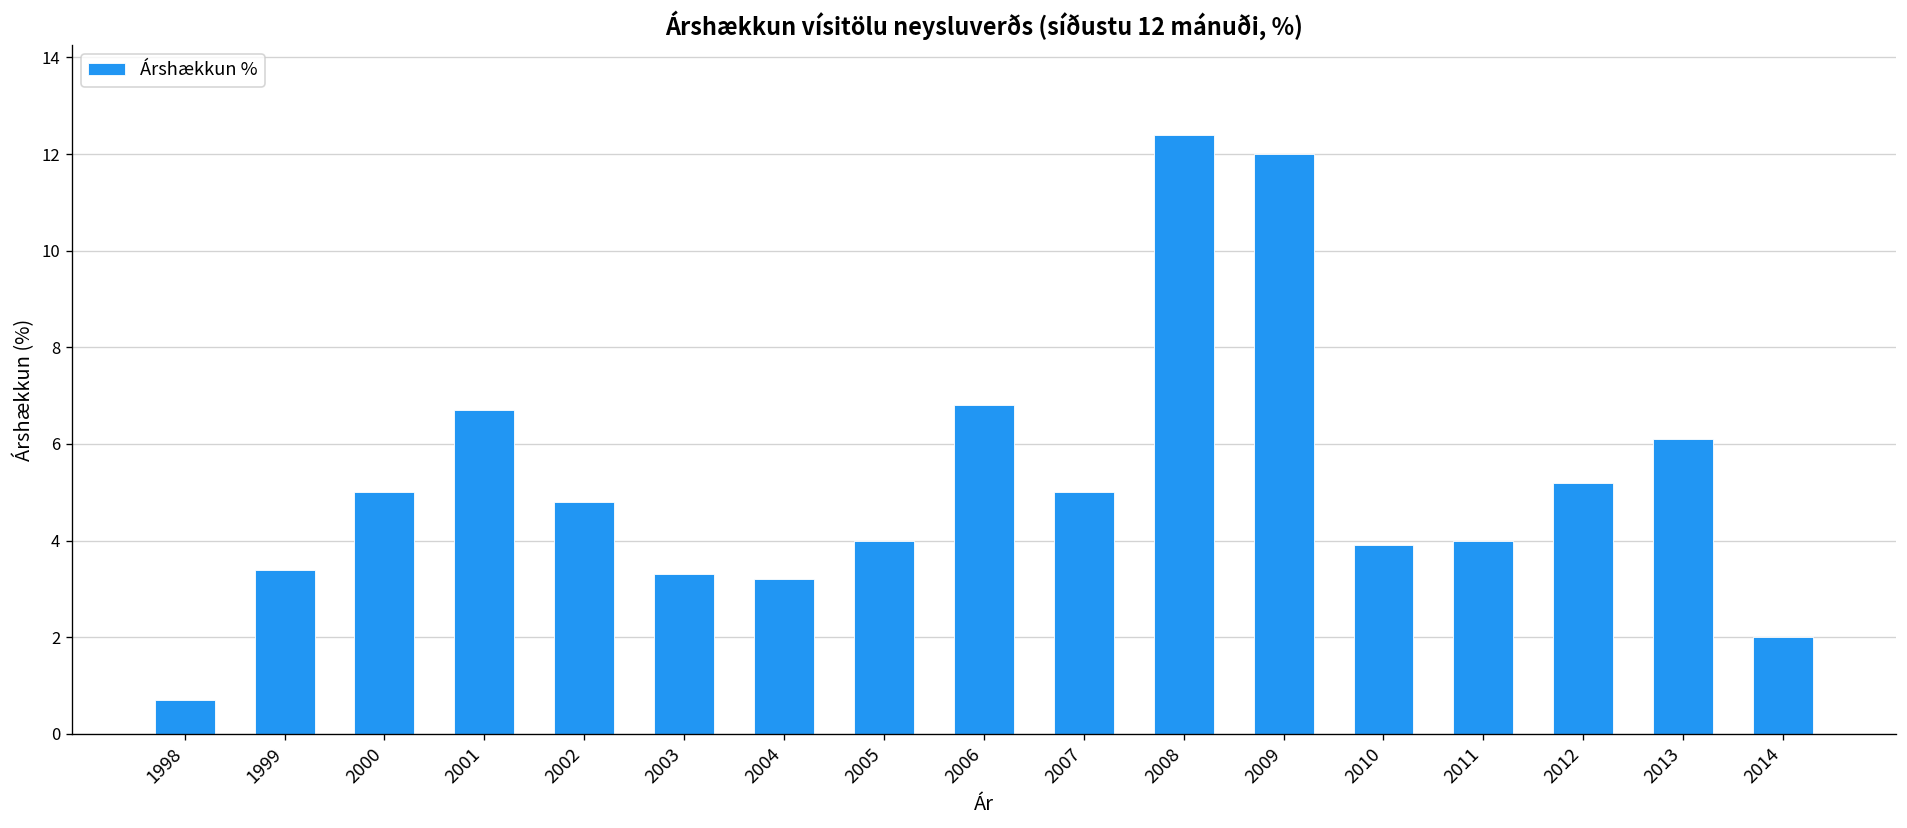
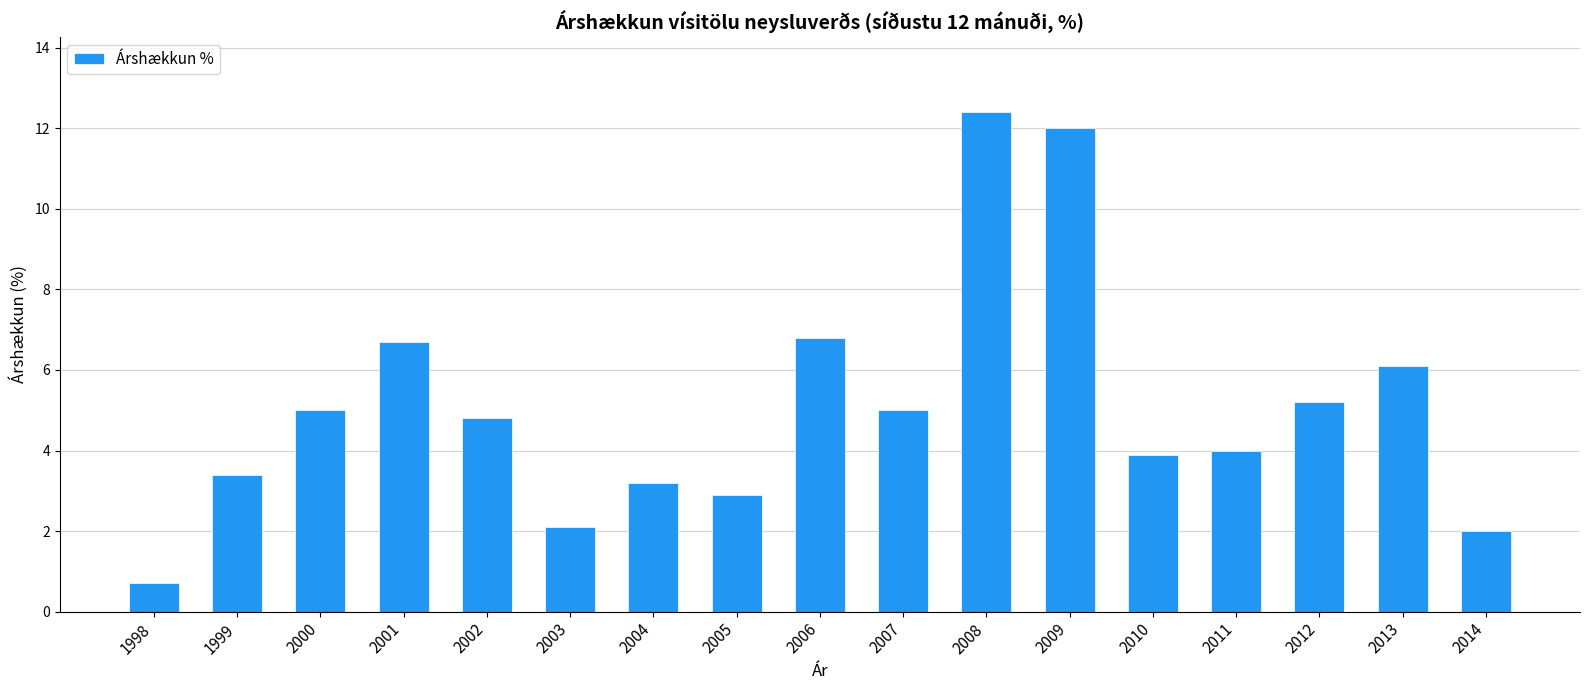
2003: 3.3 -> 2.1
2005: 4.0 -> 2.9
